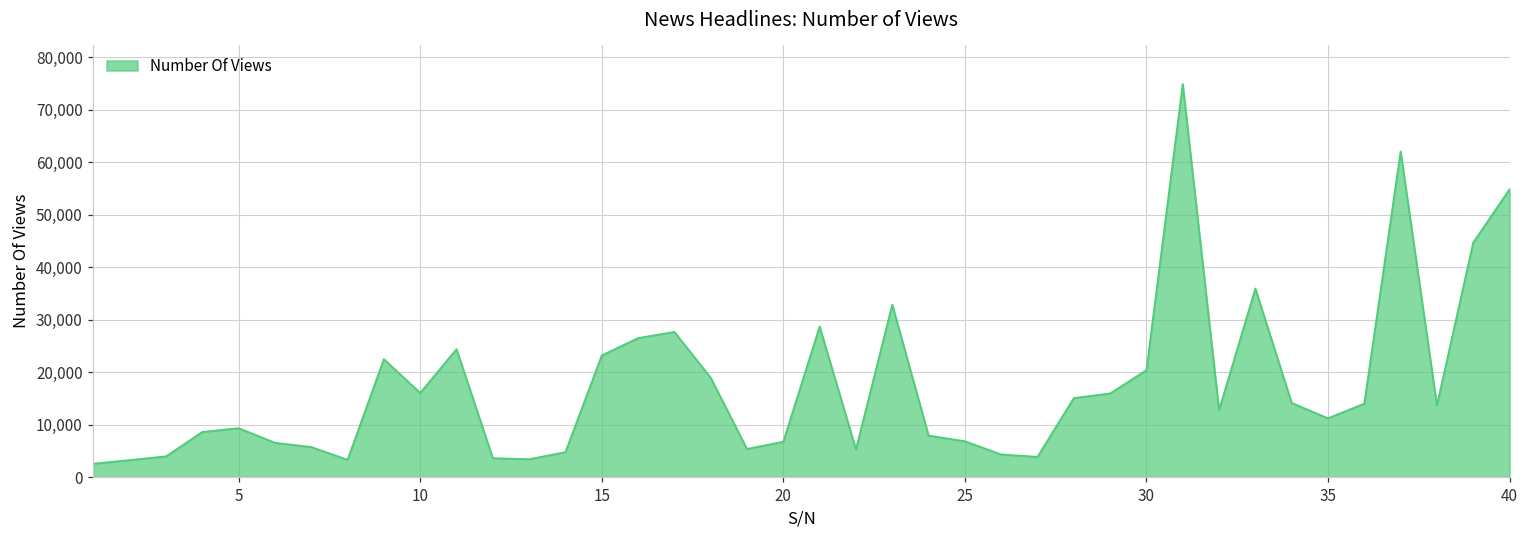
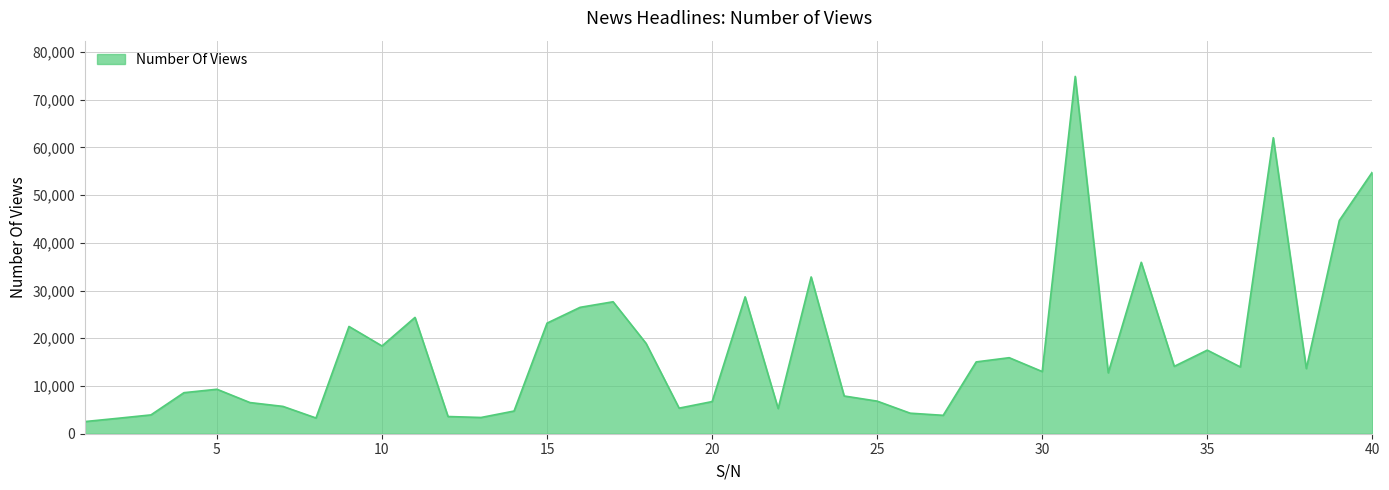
10: 16,000 -> 18,000
30: 20,000 -> 13,000
35: 11,000 -> 18,000
